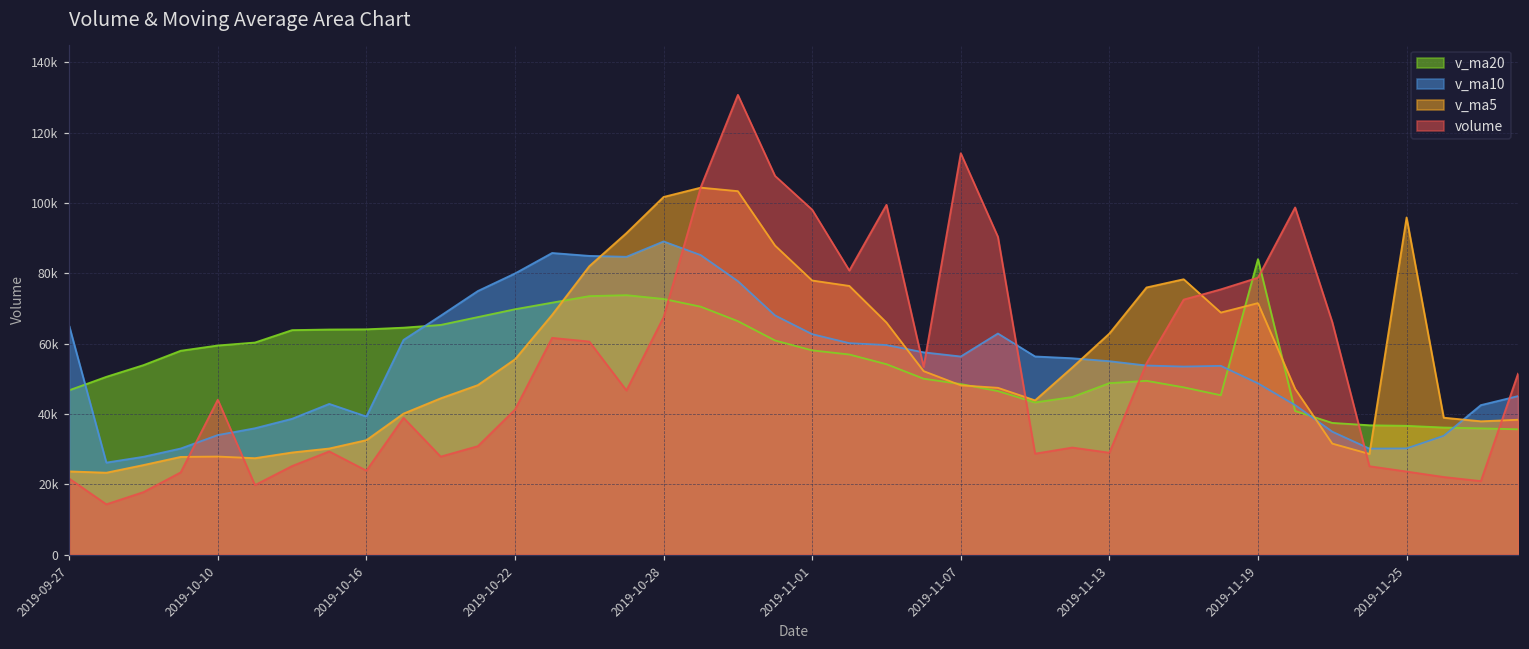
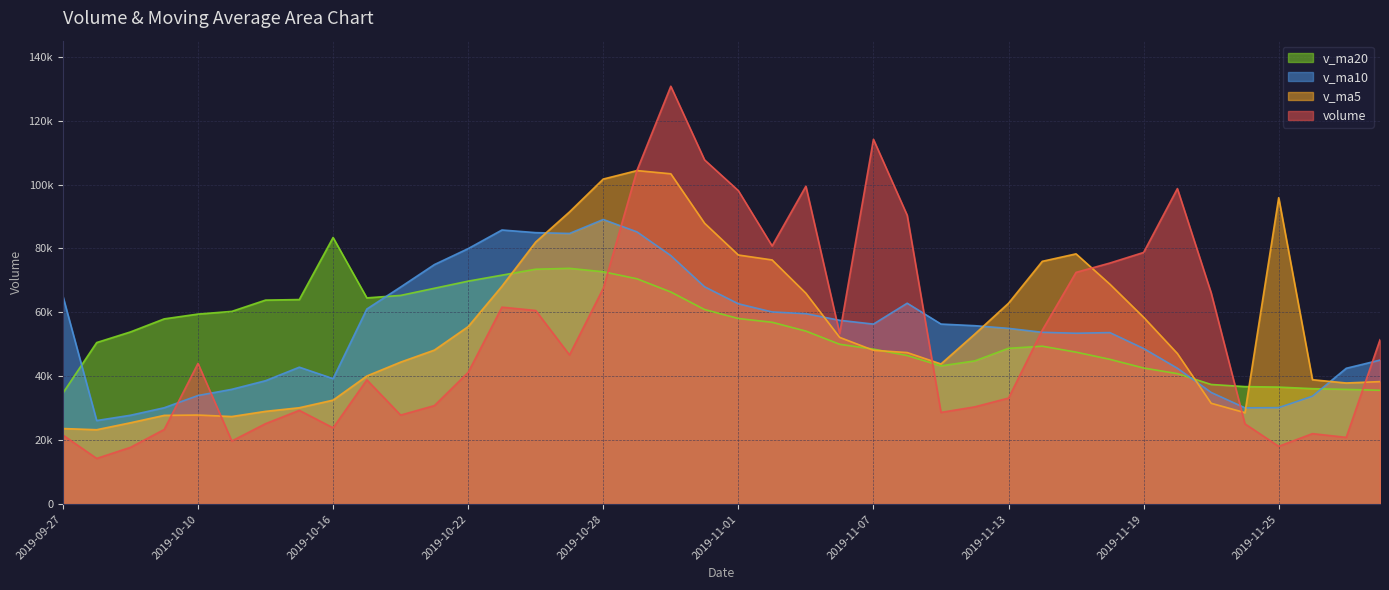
v_ma20, 2019-09-27: 47000 -> 35000
v_ma20, 2019-10-16: 64000 -> 83000
volume, 2019-11-13: 29000 -> 33000
v_ma20, 2019-11-19: 84000 -> 43000
v_ma5, 2019-11-19: 72000 -> 58000
volume, 2019-11-25: 24000 -> 18000
